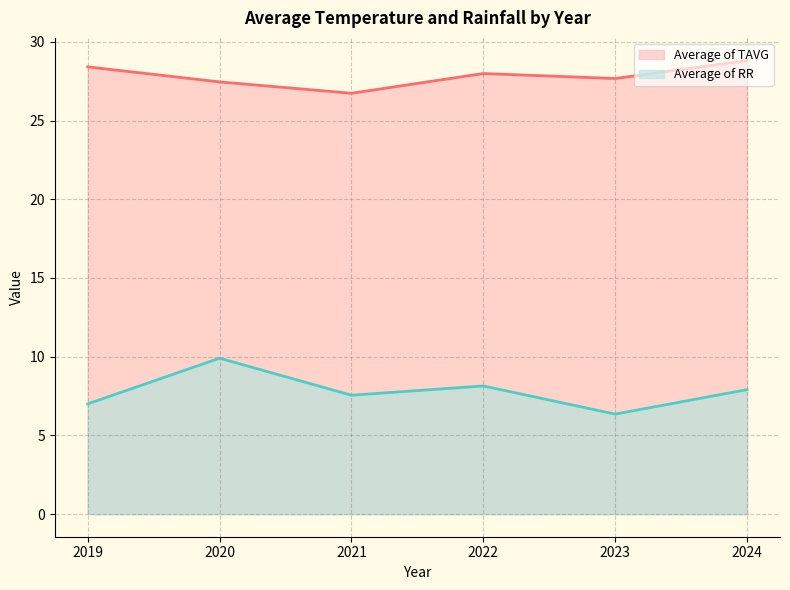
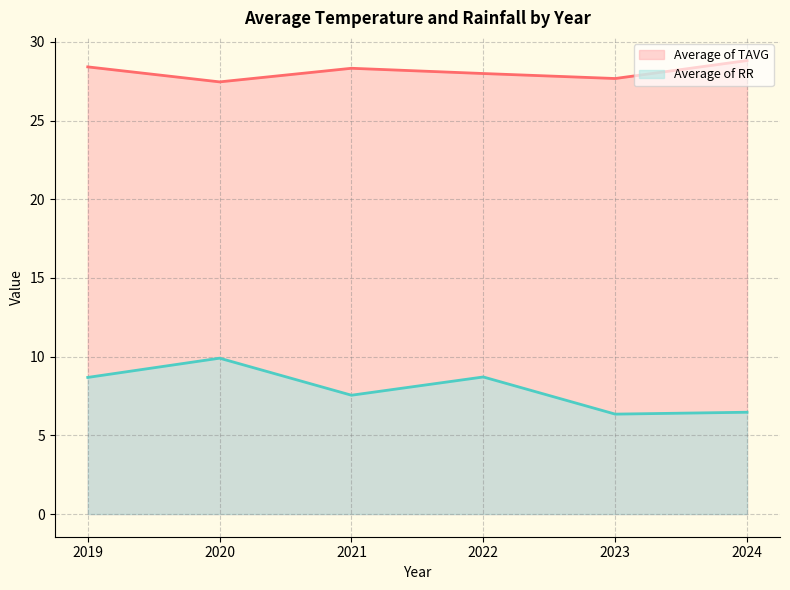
Average of RR, 2019: 7.0 -> 8.7
Average of TAVG, 2021: 26.7 -> 28.3
Average of RR, 2022: 8.1 -> 8.7
Average of RR, 2024: 7.9 -> 6.5
